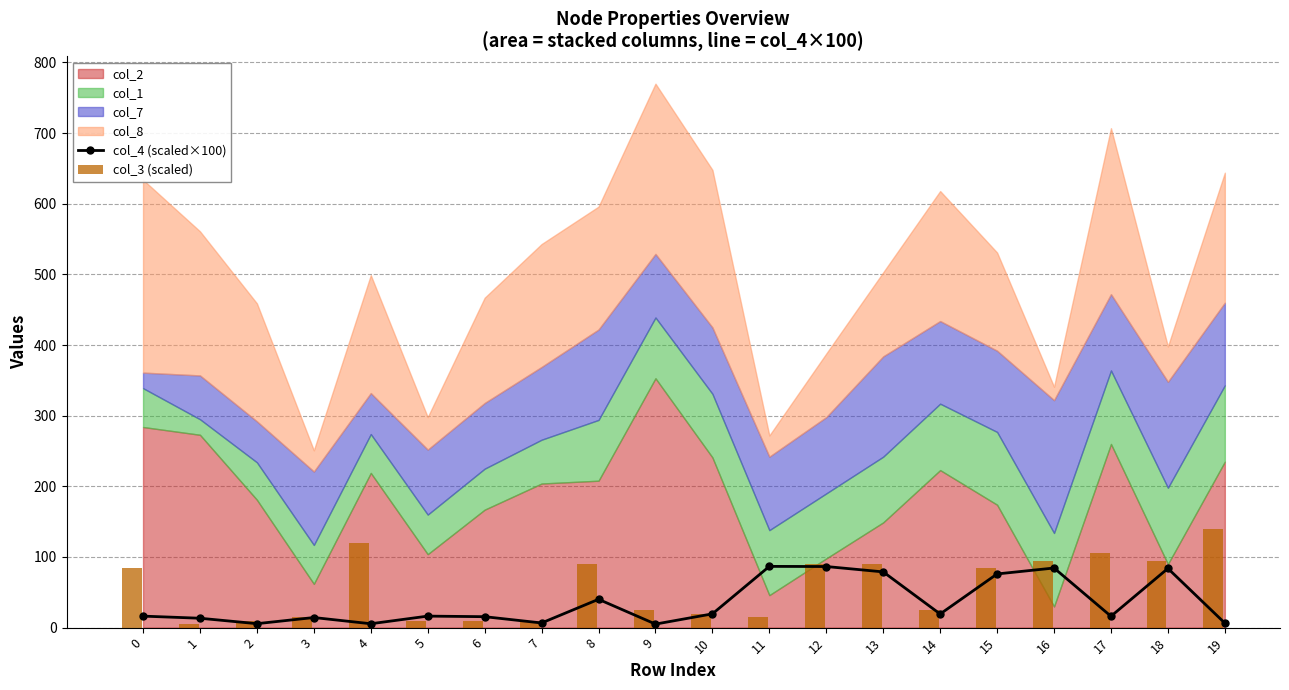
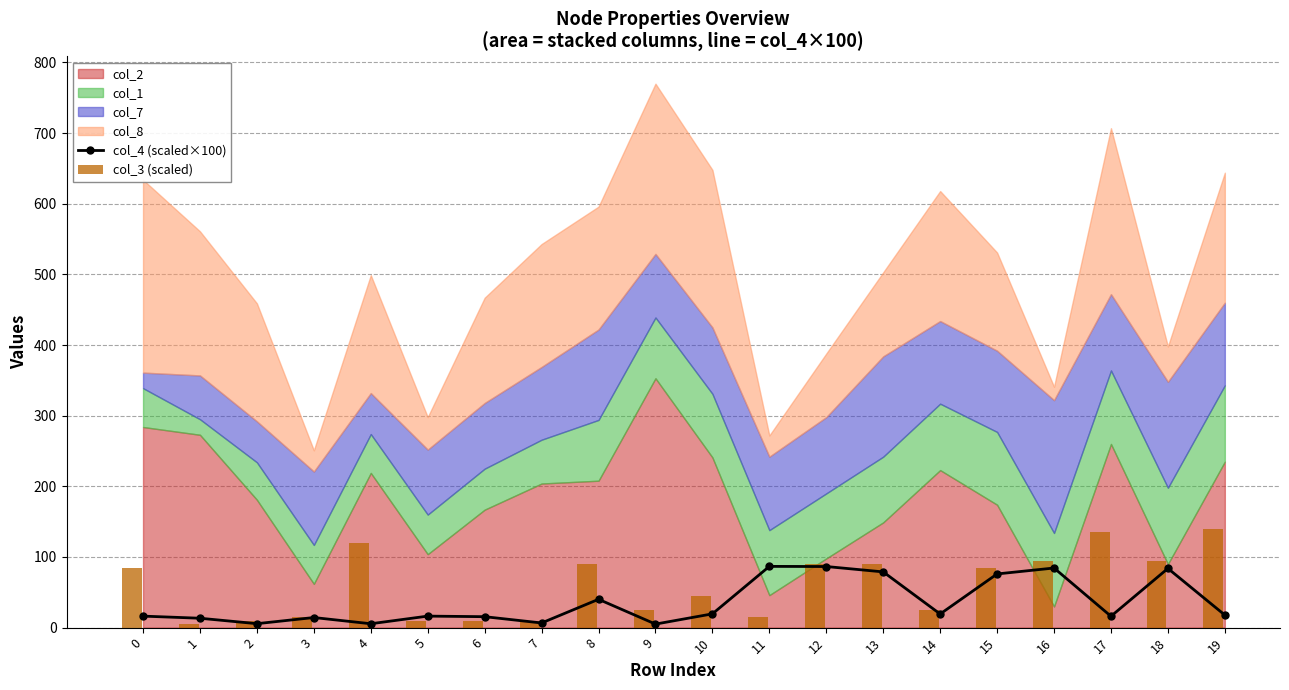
col_3 (scaled), 10: 20 -> 50
col_3 (scaled), 17: 110 -> 140
col_4 (scaled×100), 19: 10 -> 20
